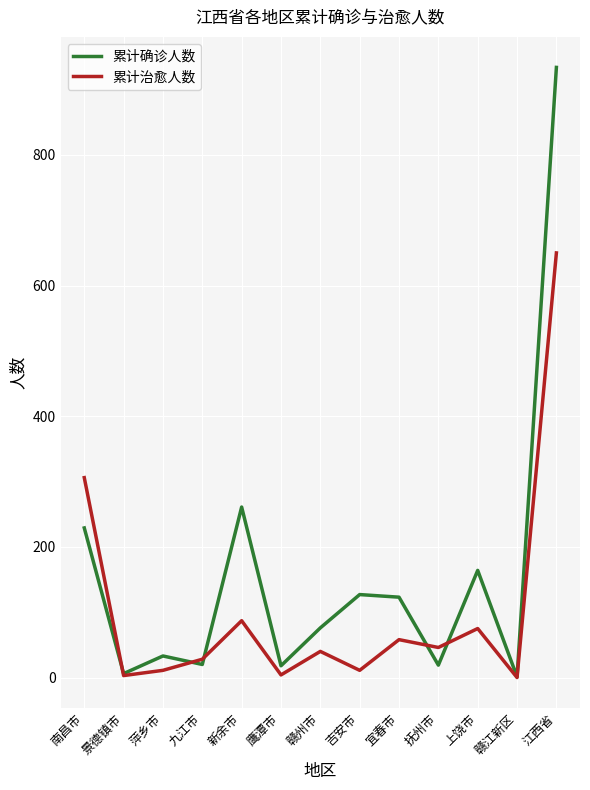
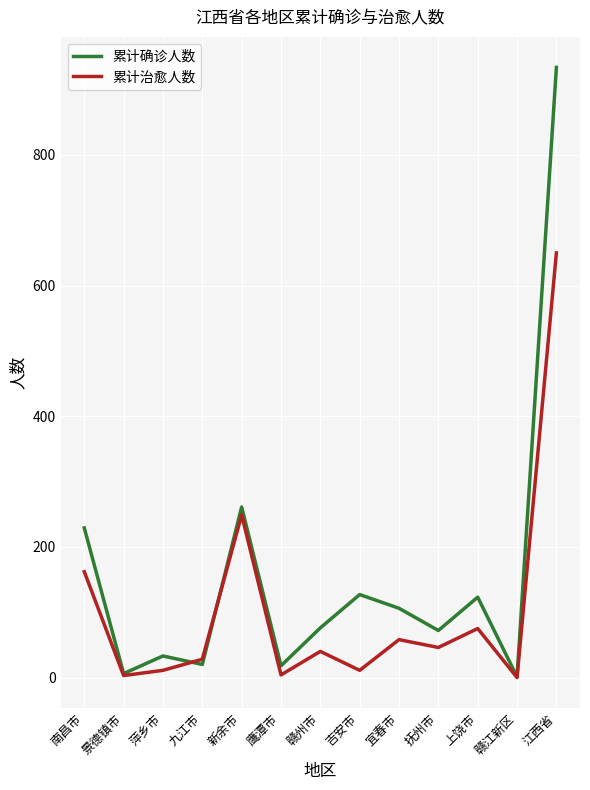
累计治愈人数, 南昌市: 310 -> 160
累计治愈人数, 新余市: 90 -> 250
累计确诊人数, 宜春市: 120 -> 110
累计确诊人数, 抚州市: 20 -> 70
累计确诊人数, 上饶市: 160 -> 120
